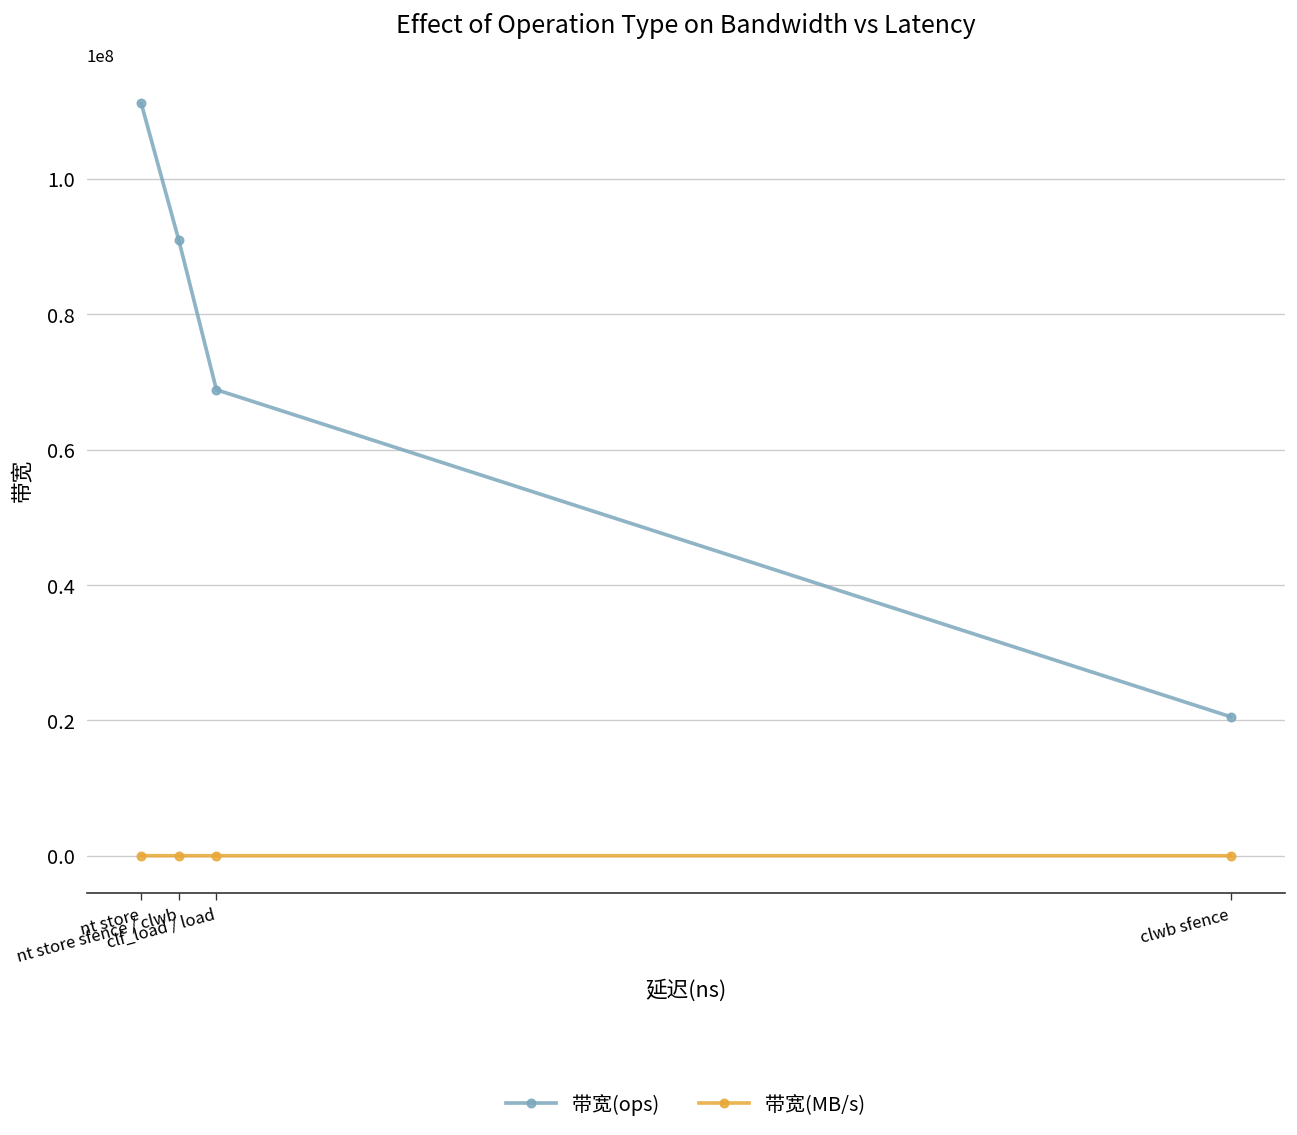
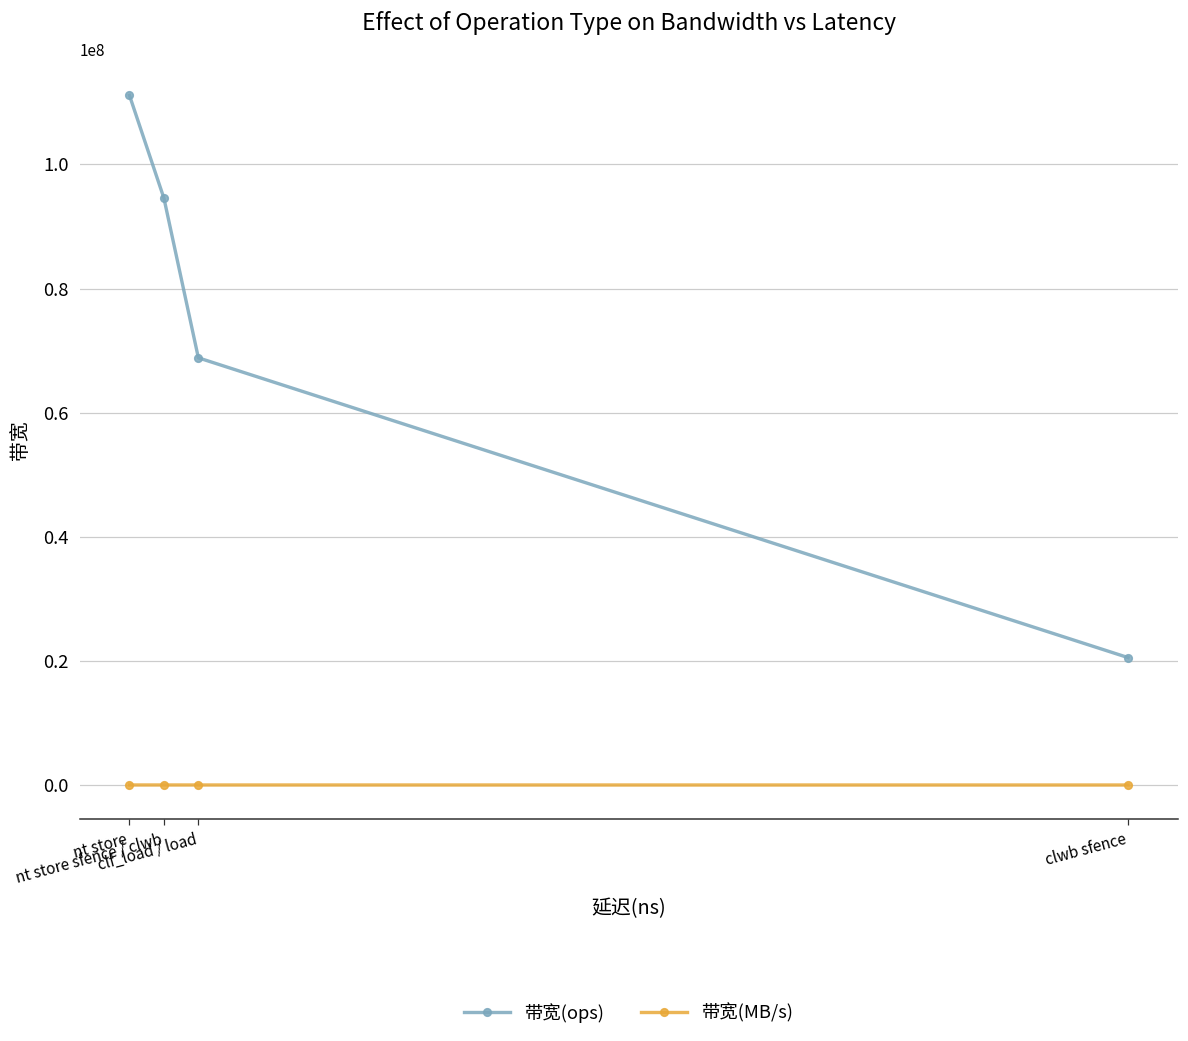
带宽(ops), nt store sfence / clwb: 91000000 -> 95000000
